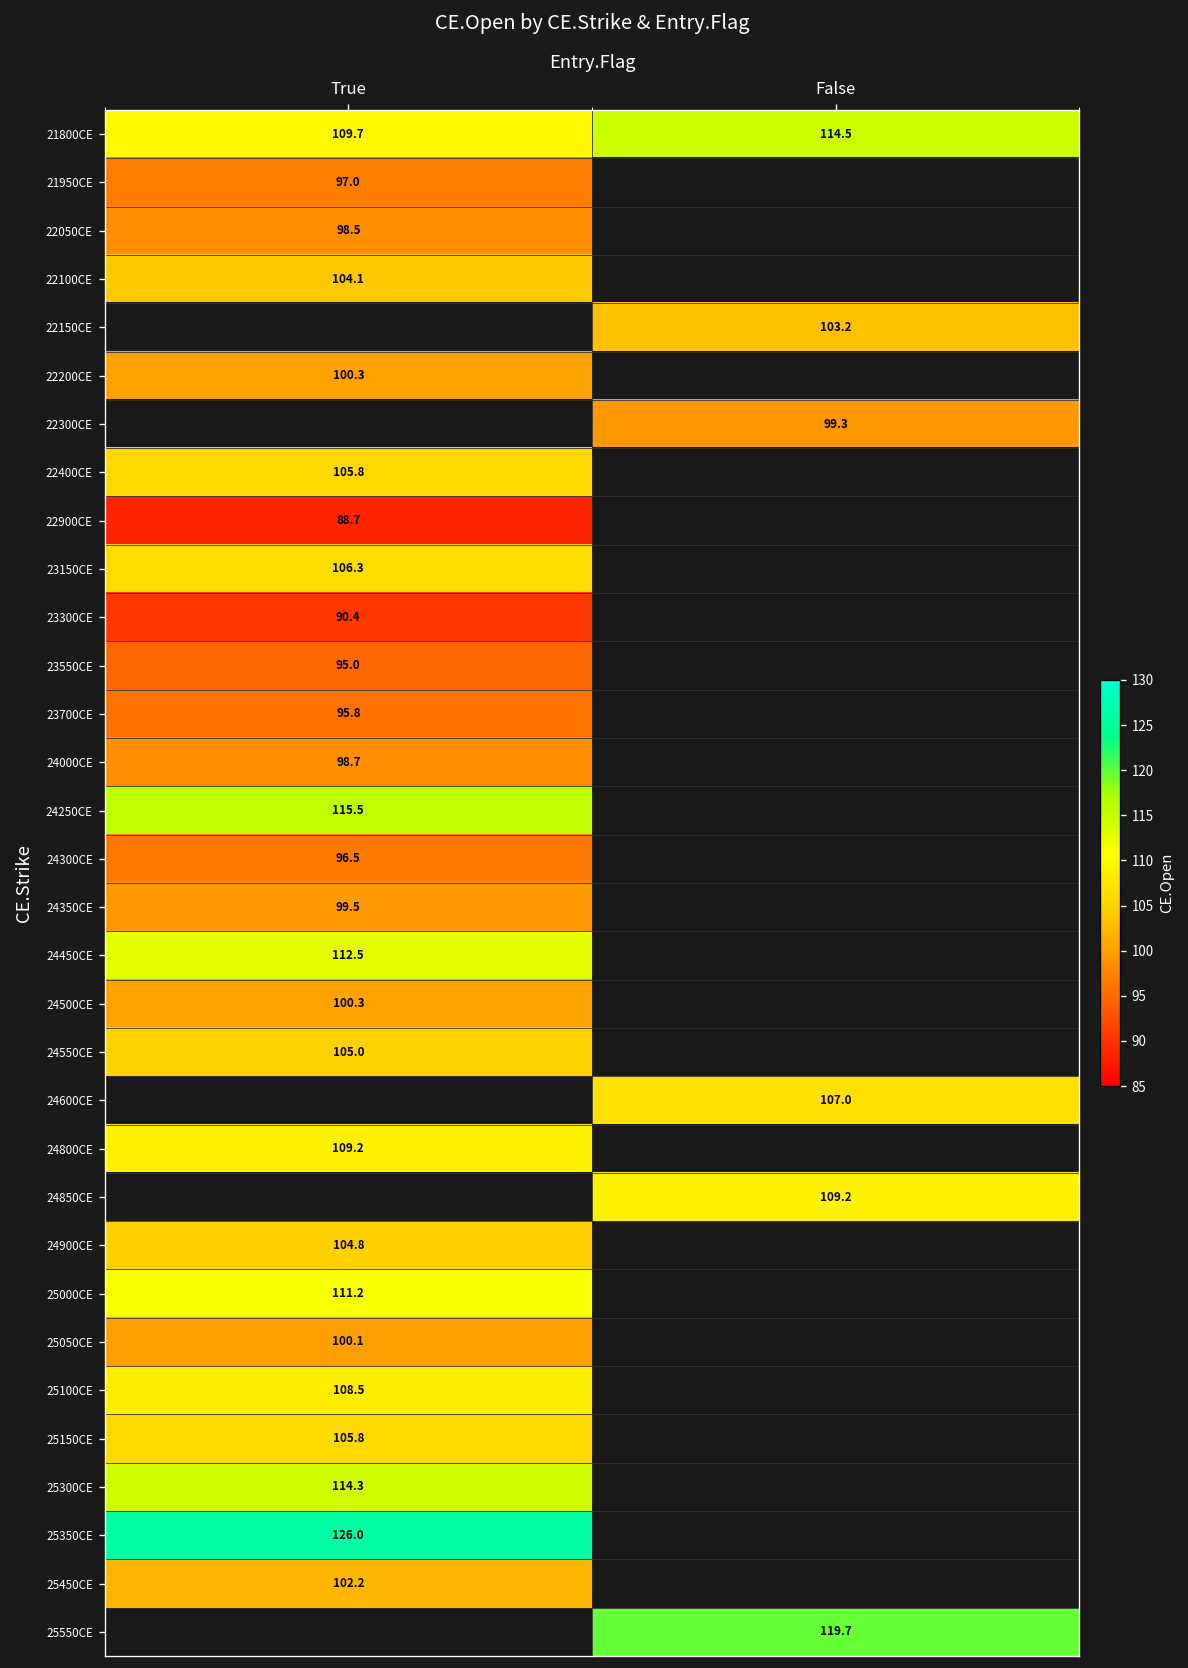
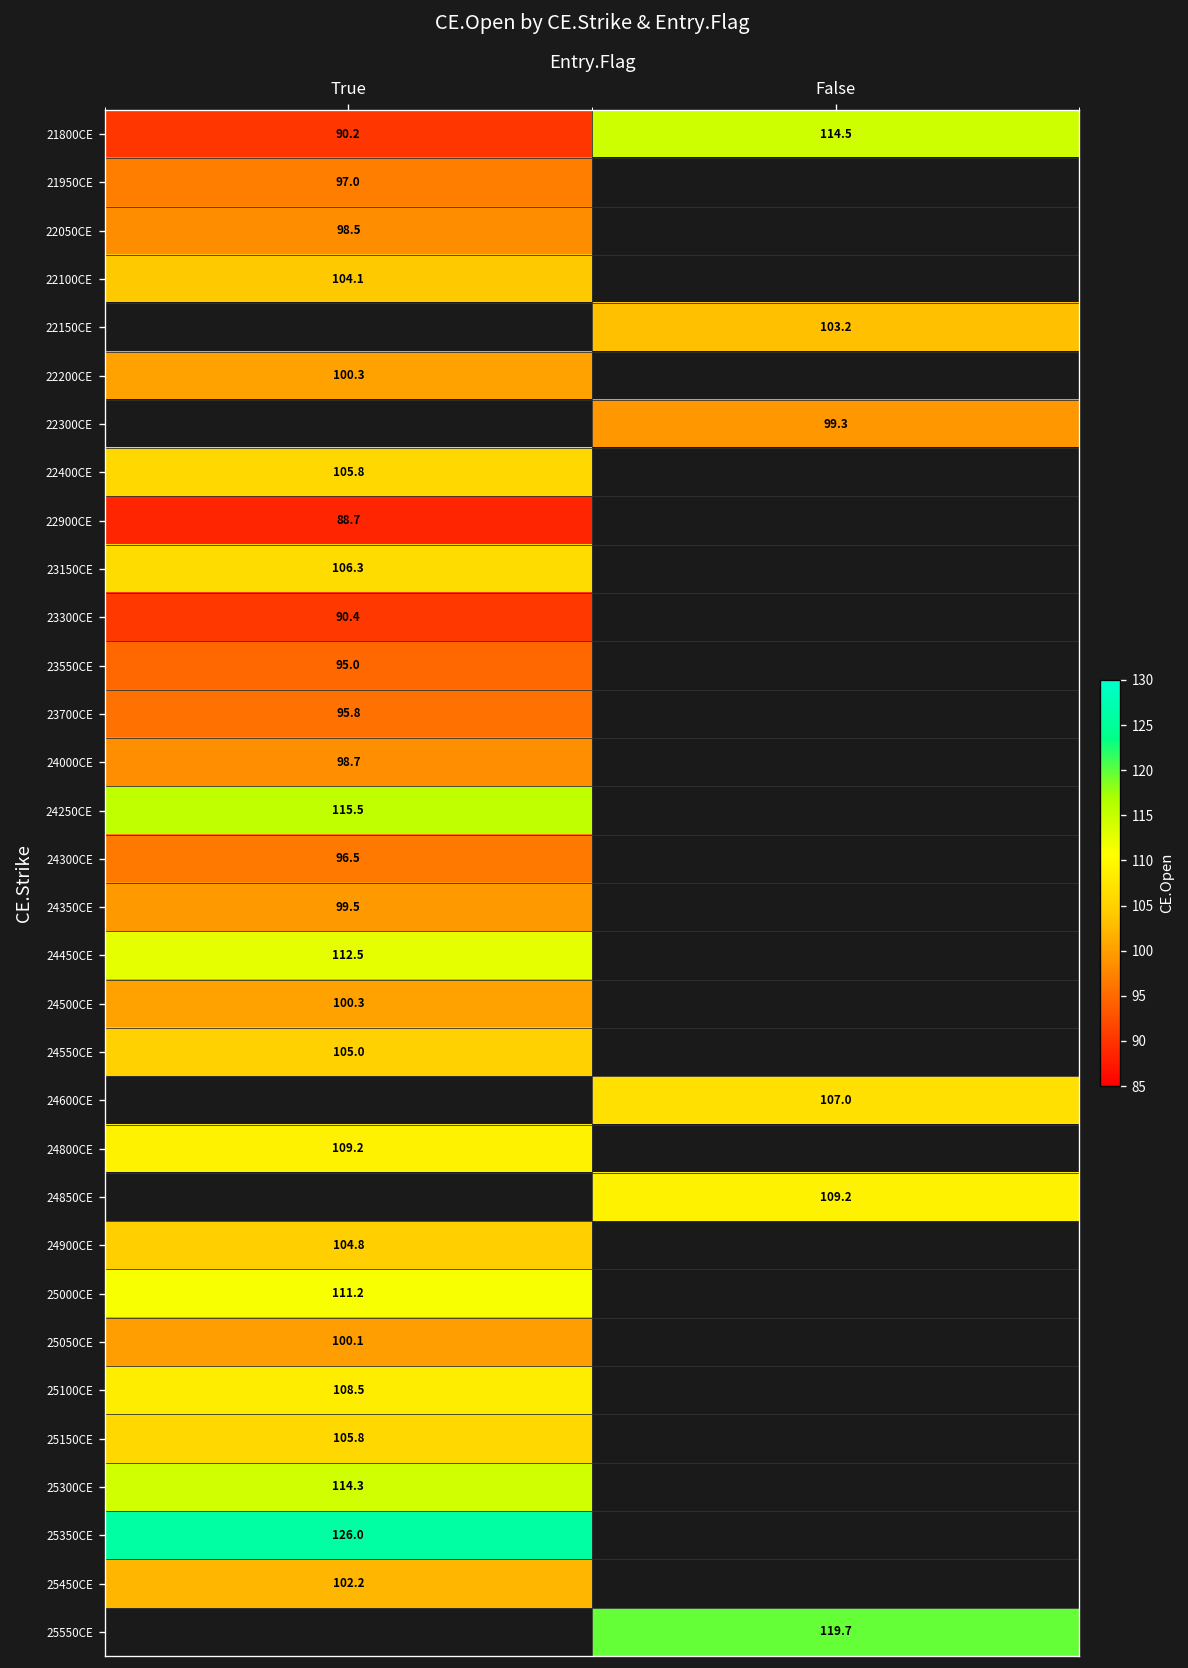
21800CE, True: 109.7 -> 90.2
